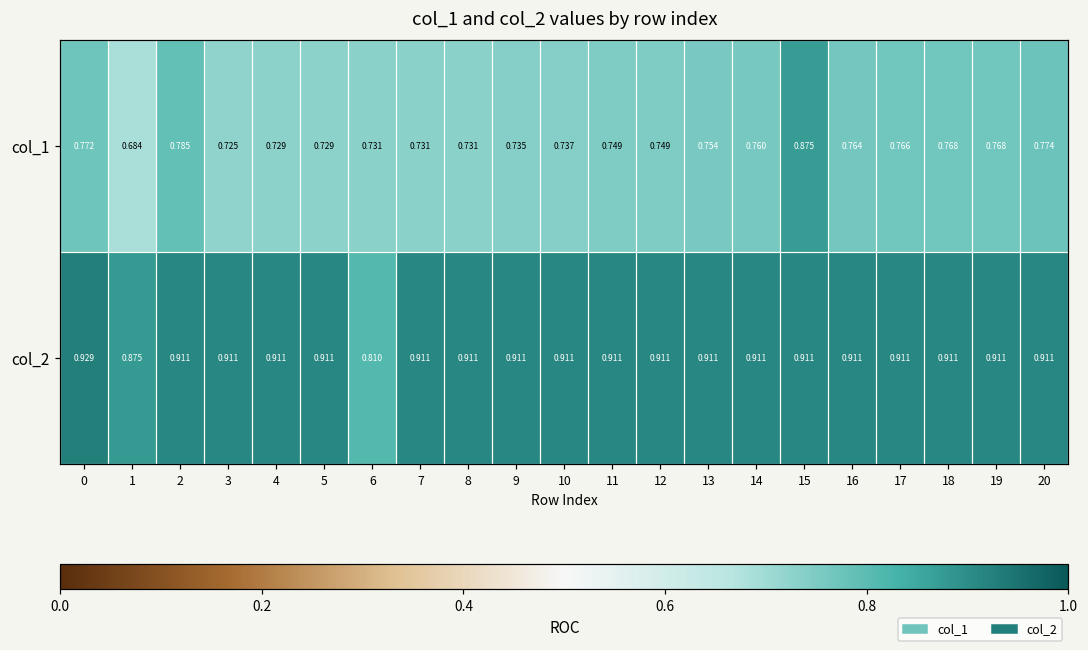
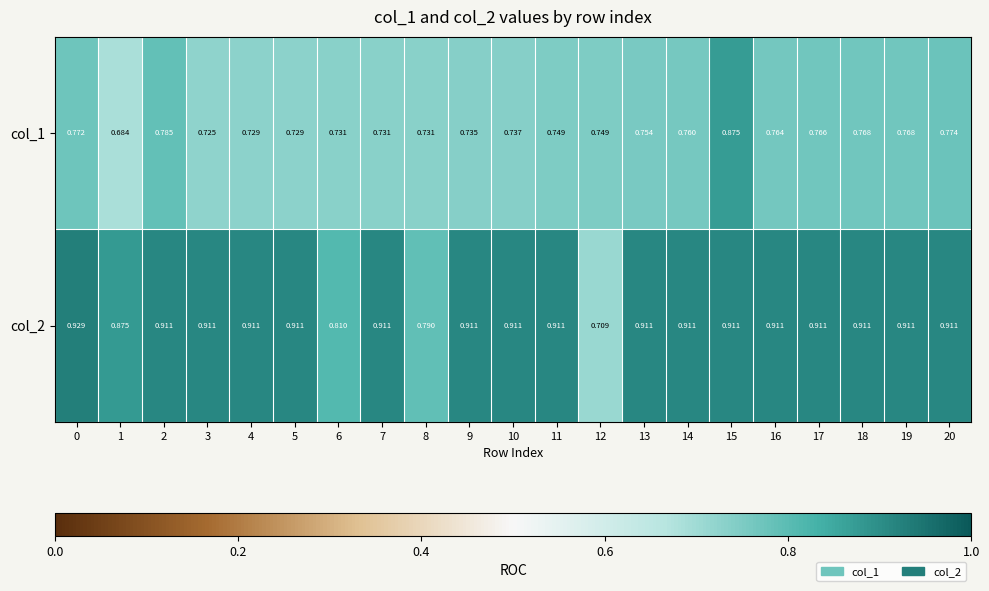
col_2, 8: 0.911 -> 0.790
col_2, 12: 0.911 -> 0.709
